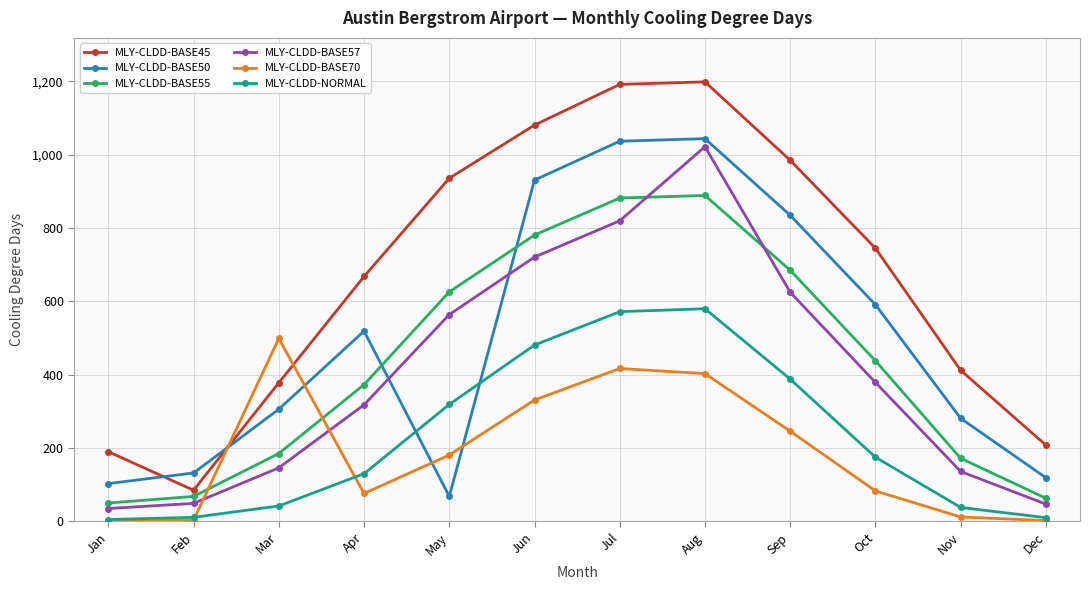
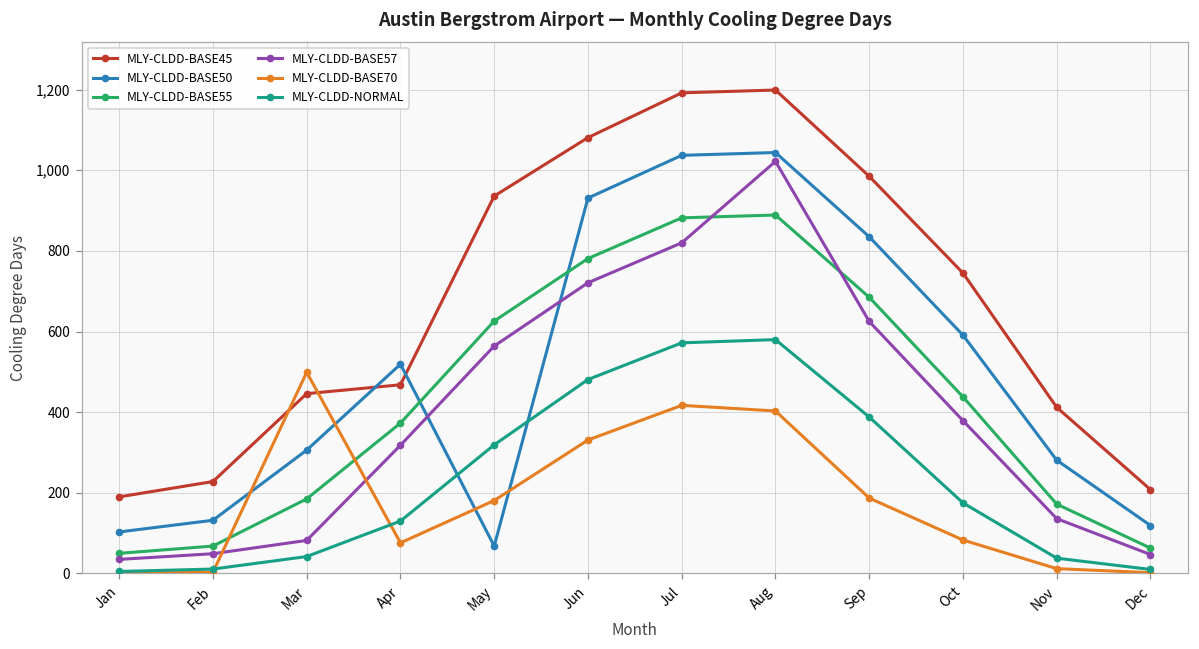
MLY-CLDD-BASE45, Feb: 90 -> 230
MLY-CLDD-BASE45, Mar: 380 -> 450
MLY-CLDD-BASE57, Mar: 150 -> 80
MLY-CLDD-BASE45, Apr: 670 -> 470
MLY-CLDD-BASE70, Sep: 250 -> 190
